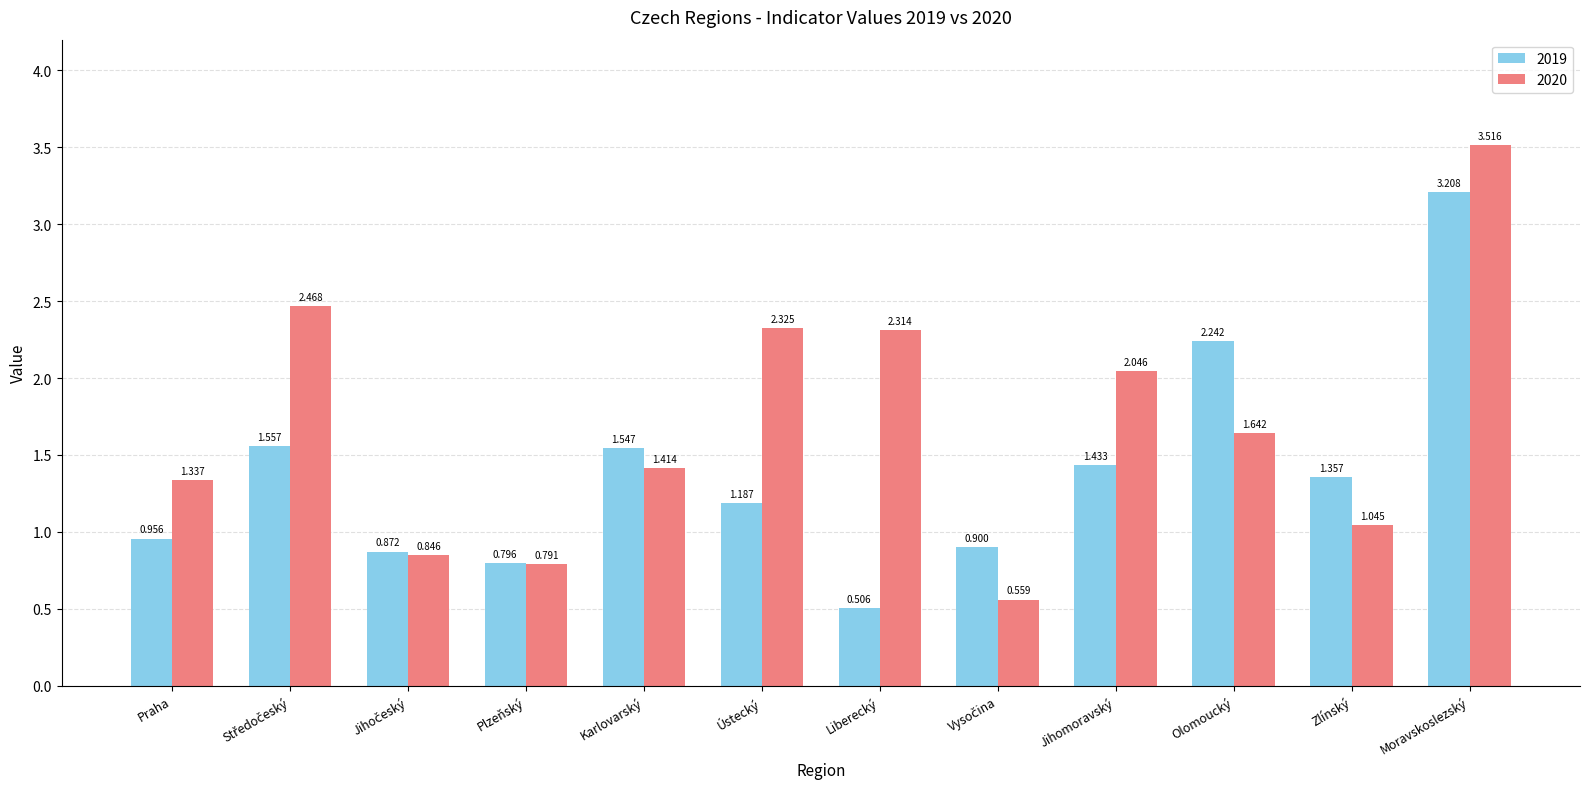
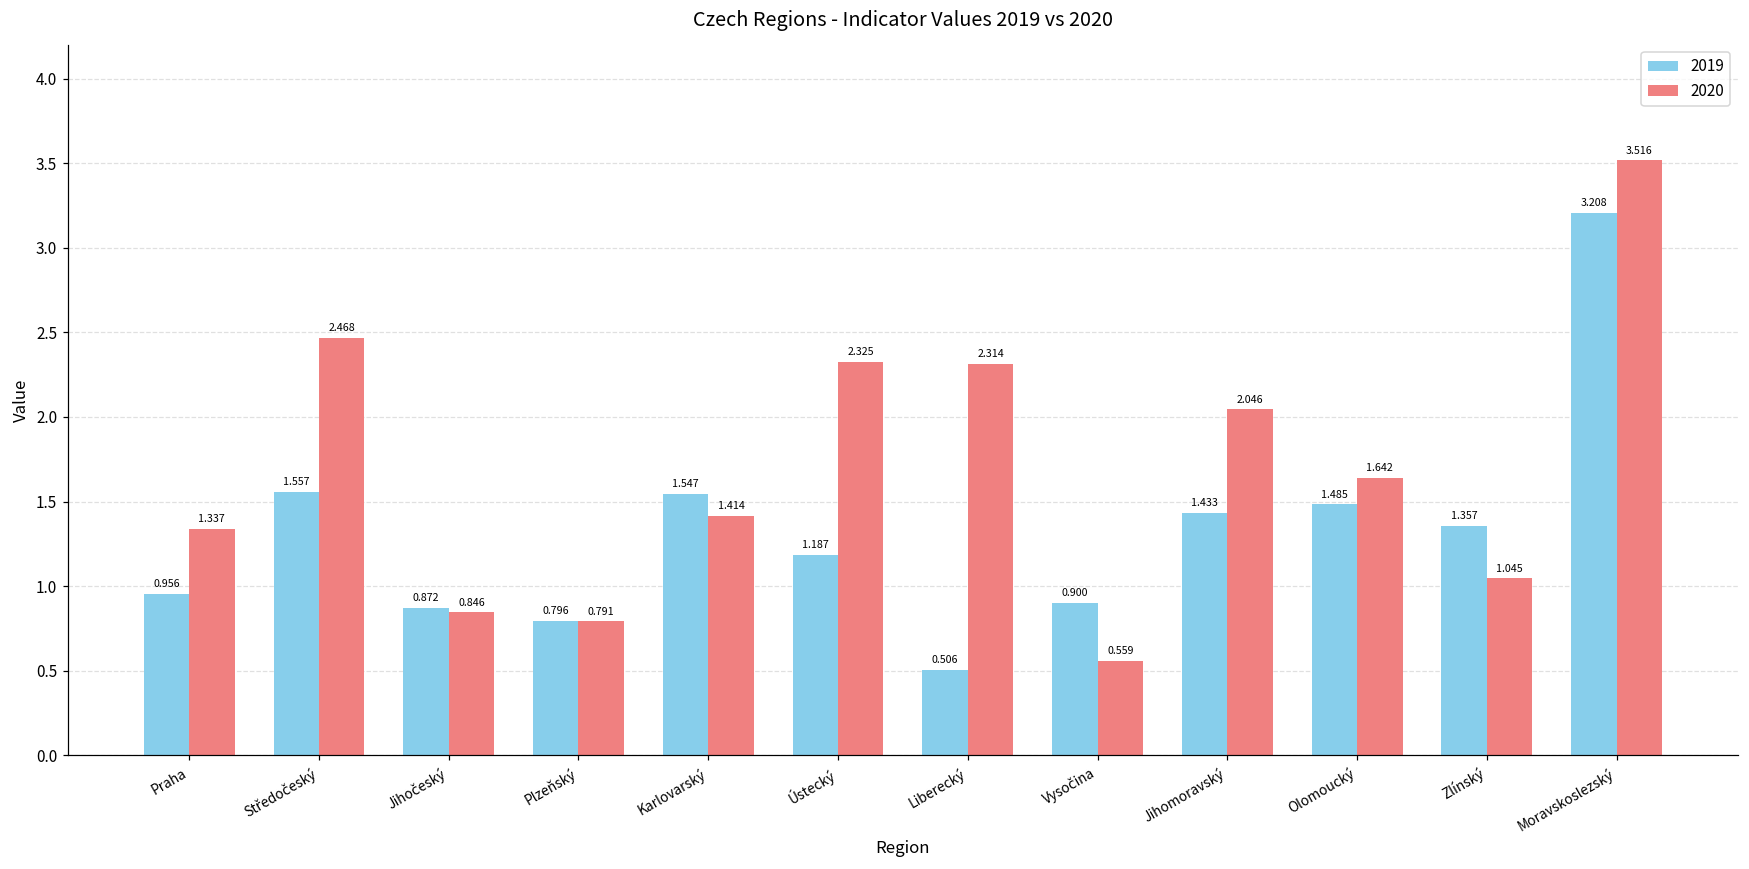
2019, Olomoucký: 2.242 -> 1.485
